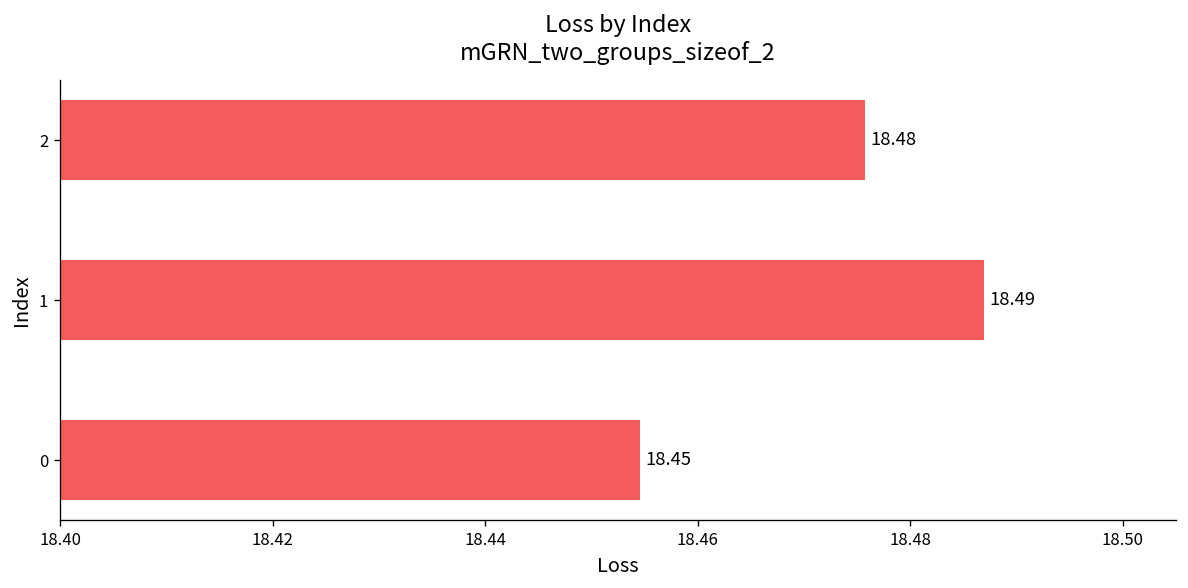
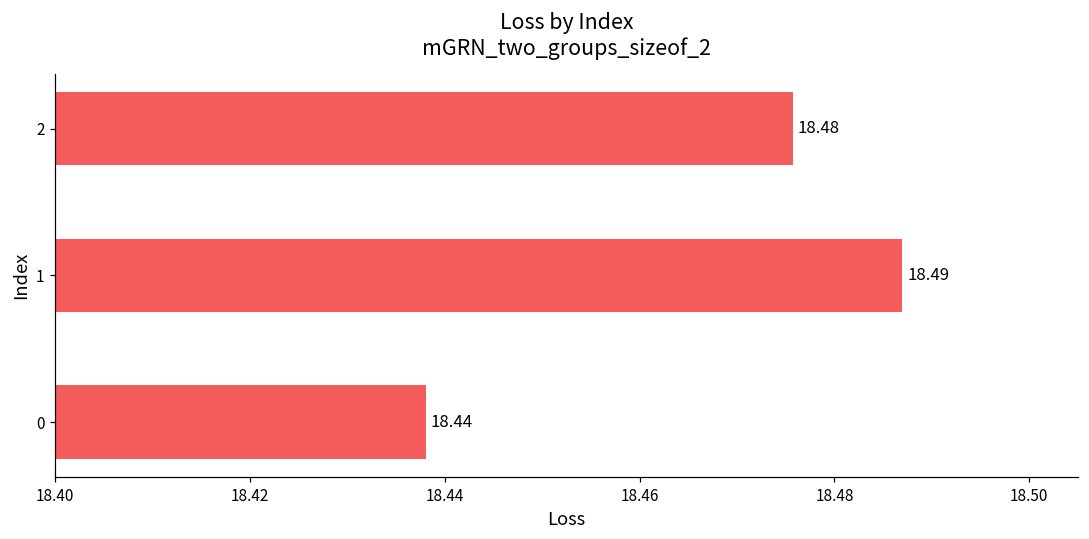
0: 18.45 -> 18.44
